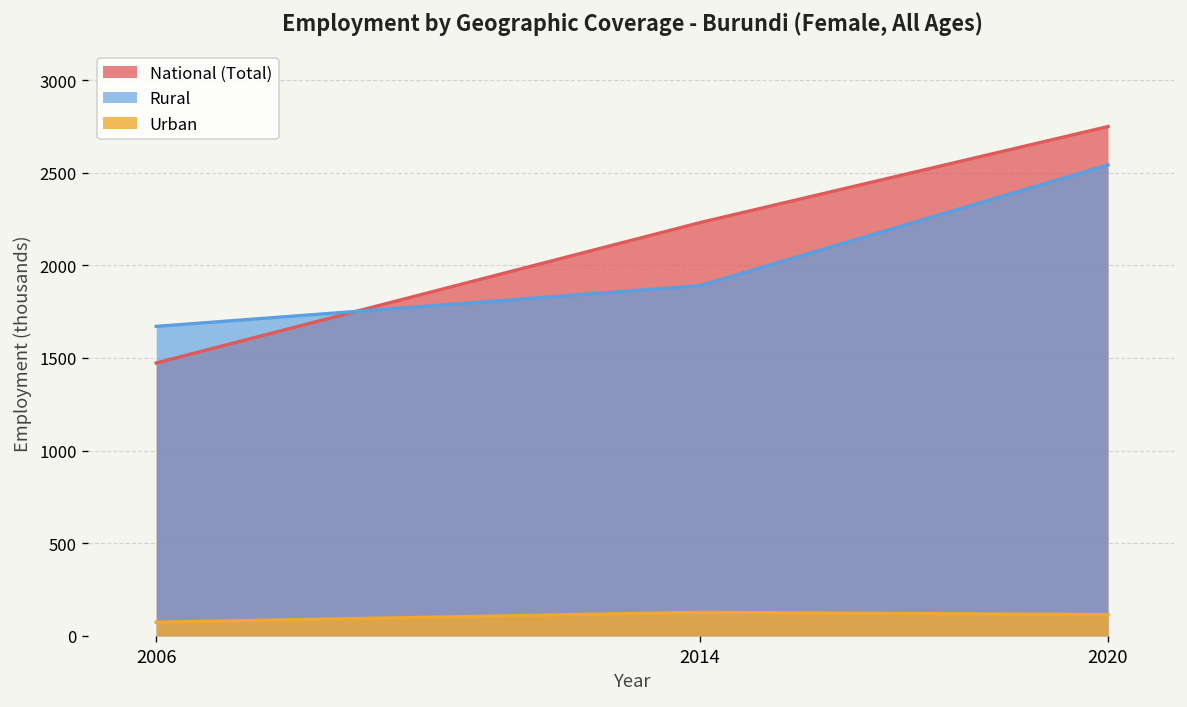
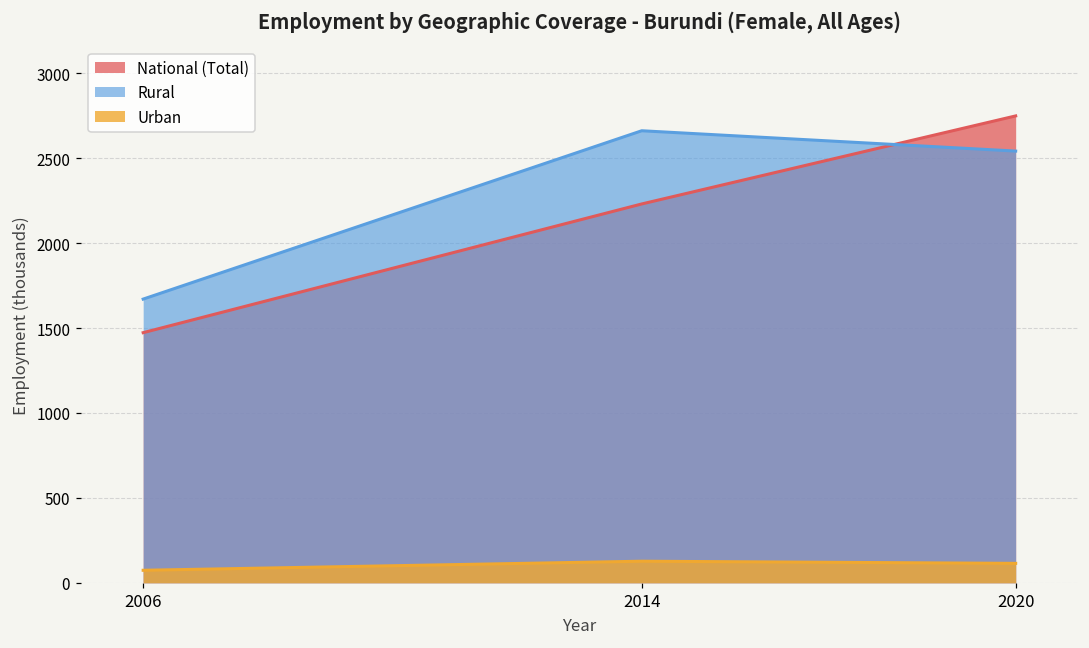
Rural, 2014: 1890 -> 2660
